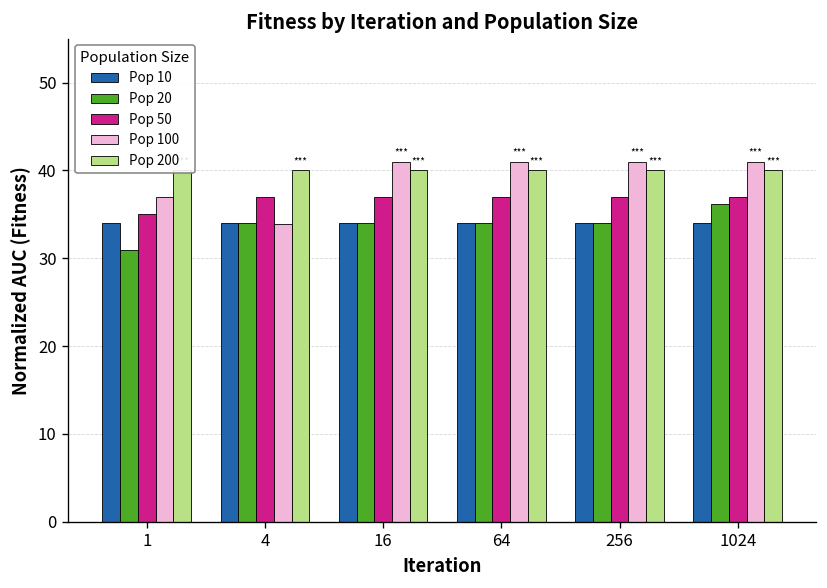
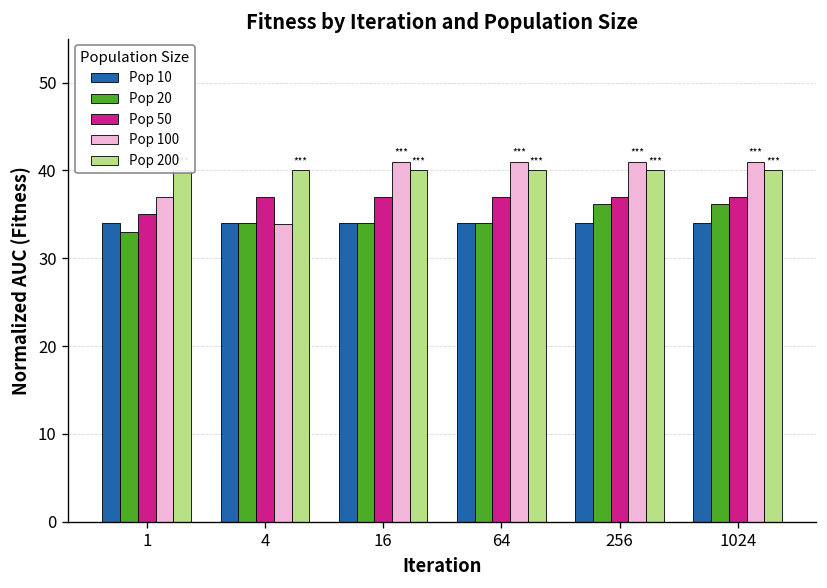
Pop 20, 1: 31 -> 33
Pop 20, 256: 34 -> 36
